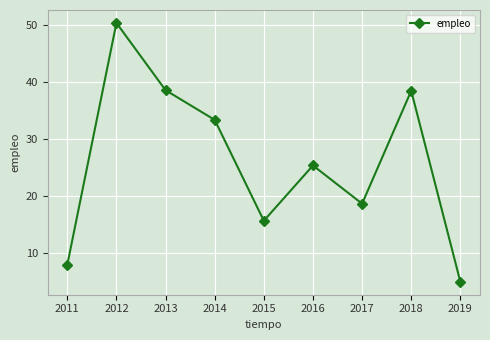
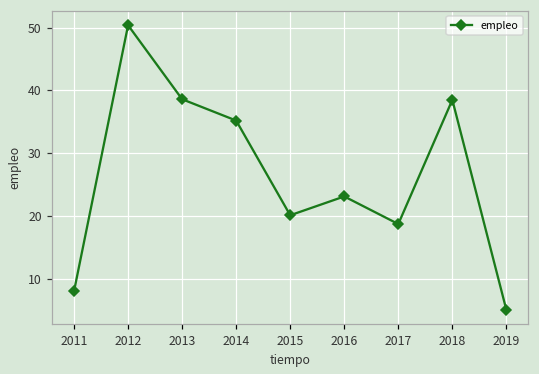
2014: 33 -> 35
2015: 16 -> 20
2016: 25 -> 23
